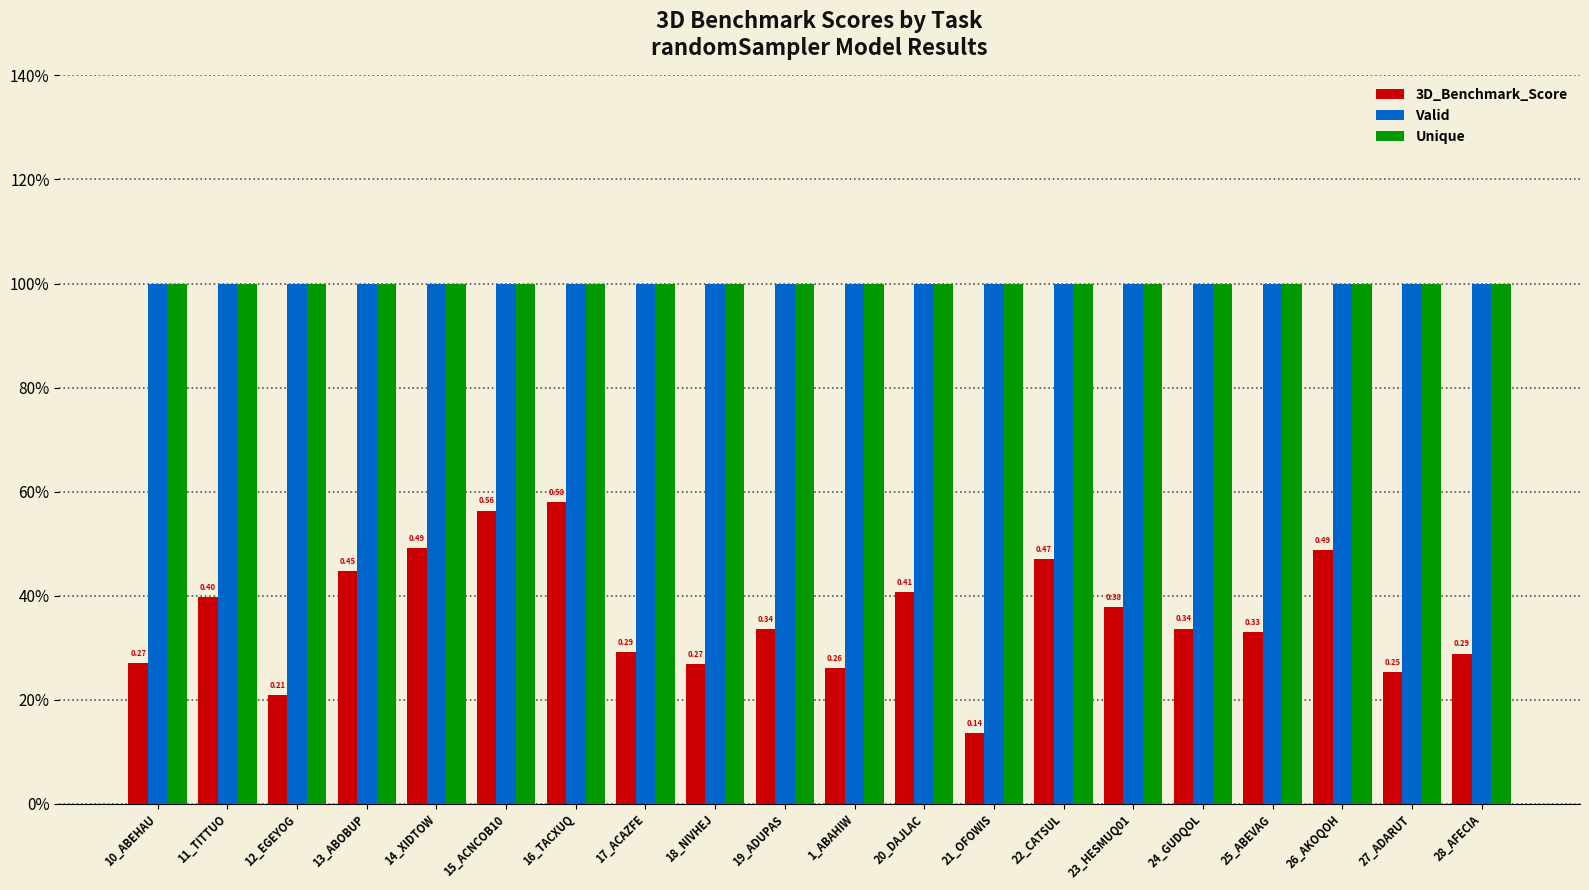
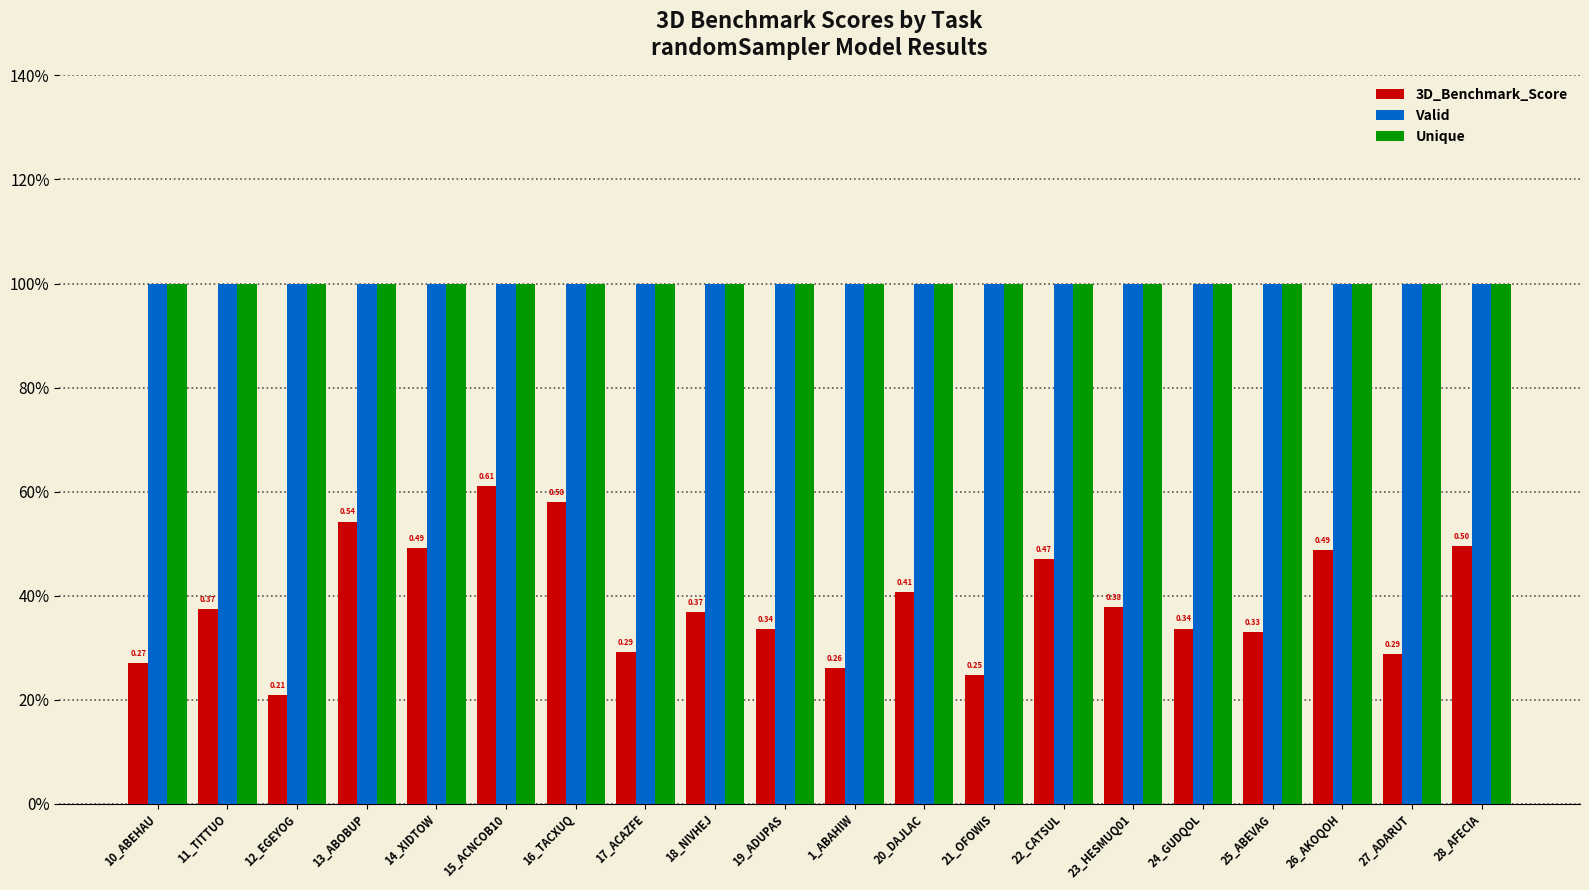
3D_Benchmark_Score, 11_TITTUO: 0.40 -> 0.37
3D_Benchmark_Score, 13_ABOBUP: 0.45 -> 0.54
3D_Benchmark_Score, 15_ACNCOB10: 0.56 -> 0.61
3D_Benchmark_Score, 18_NIVHEJ: 0.27 -> 0.37
3D_Benchmark_Score, 21_OFOWIS: 0.14 -> 0.25
3D_Benchmark_Score, 27_ADARUT: 0.25 -> 0.29
3D_Benchmark_Score, 28_AFECIA: 0.29 -> 0.50
